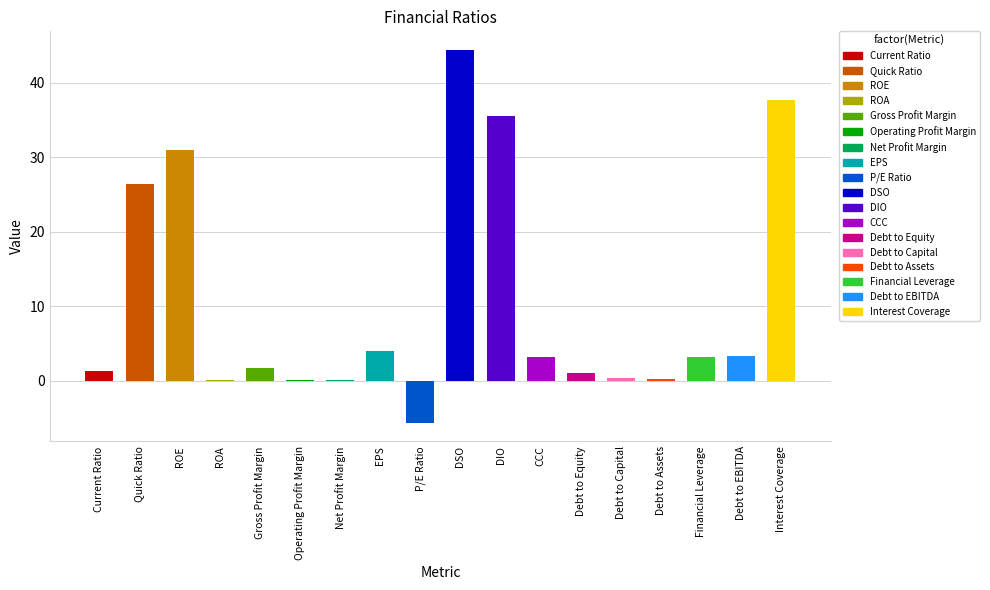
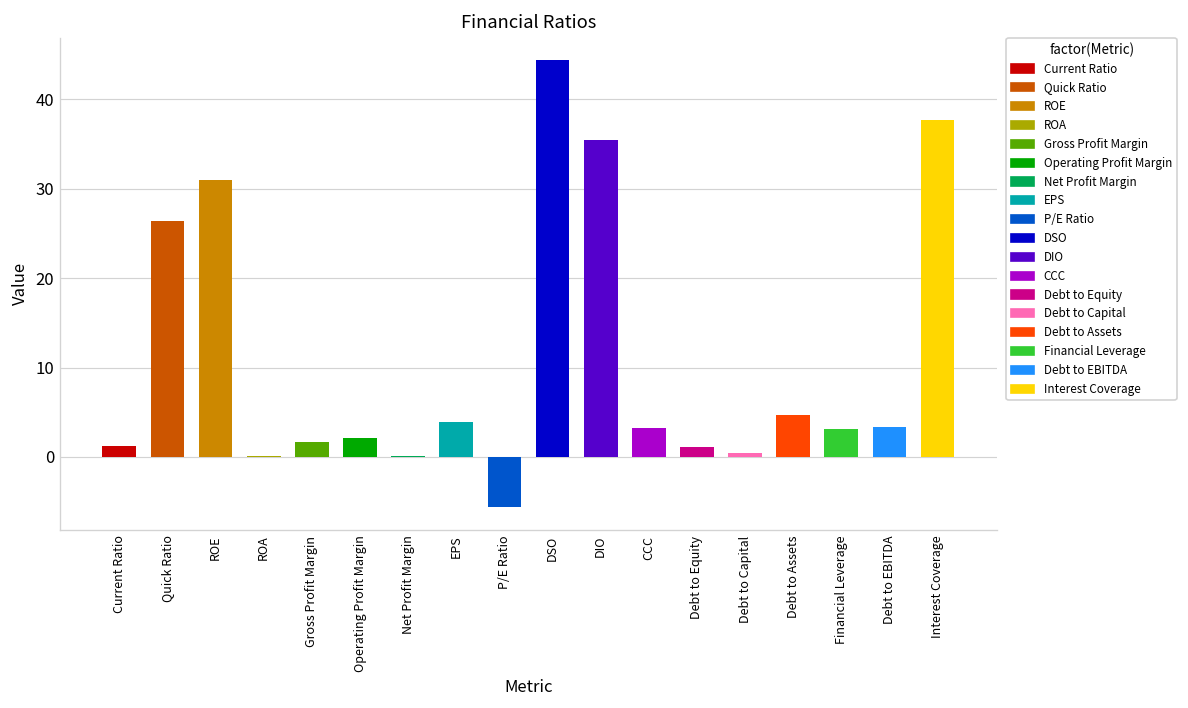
Operating Profit Margin: 0 -> 2
Debt to Assets: 0 -> 5
